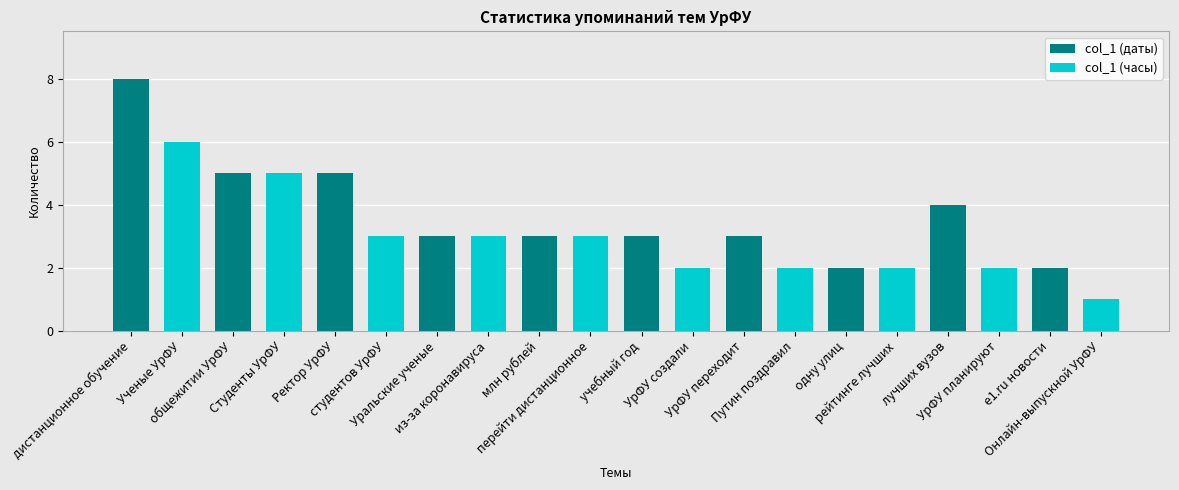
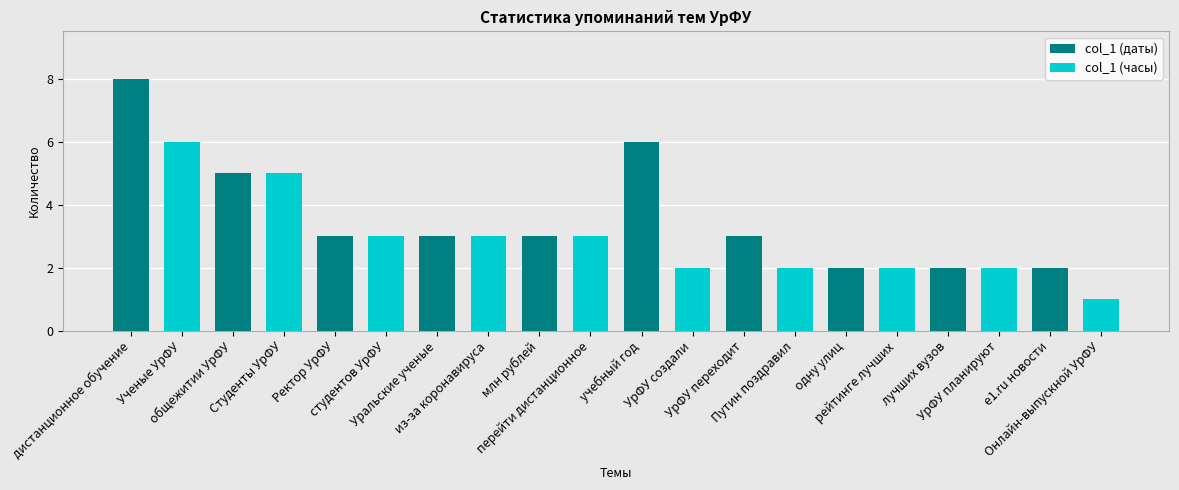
col_1 (даты), Ректор УрФУ: 5 -> 3
col_1 (даты), учебный год: 3 -> 6
col_1 (даты), лучших вузов: 4 -> 2
